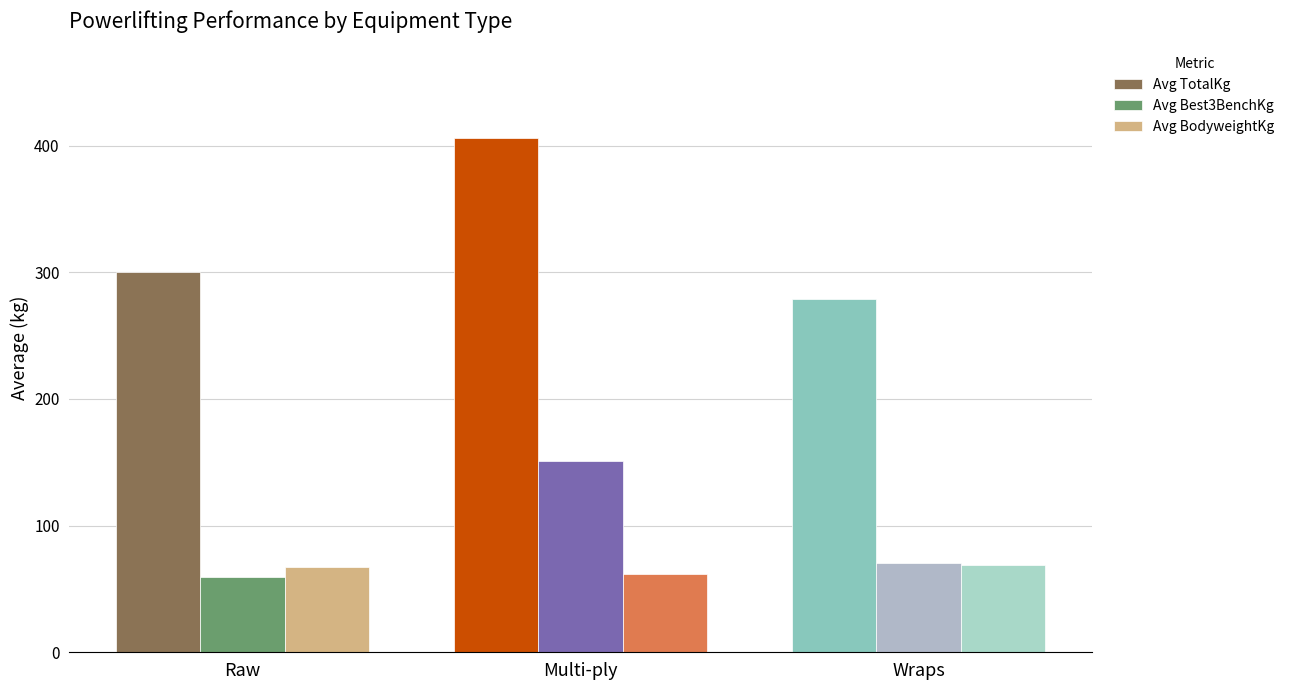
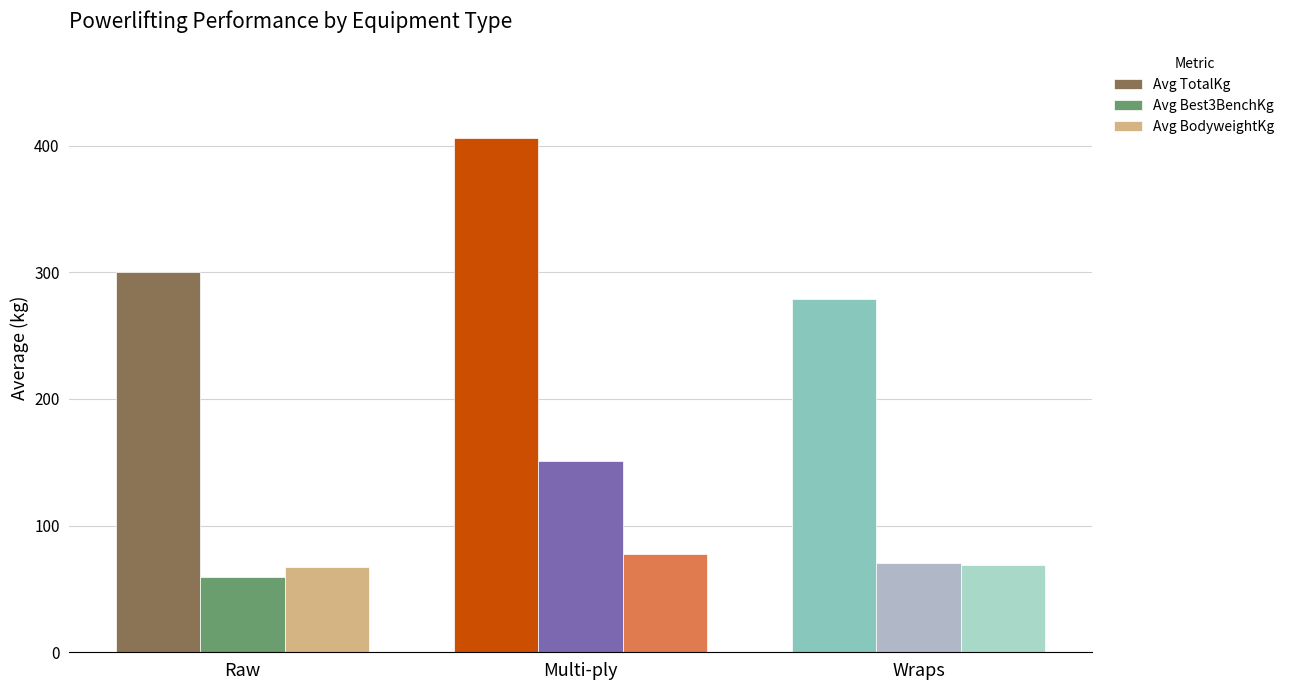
Avg BodyweightKg, Multi-ply: 62 -> 78
